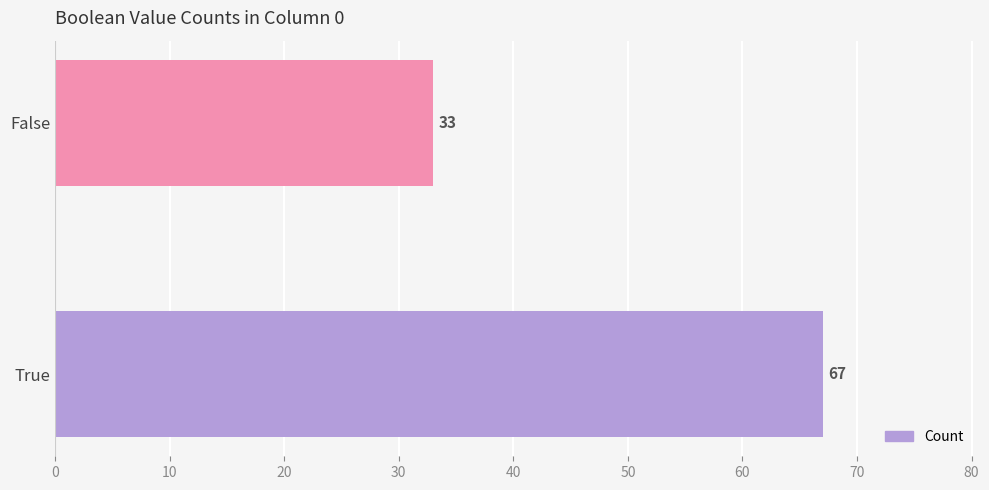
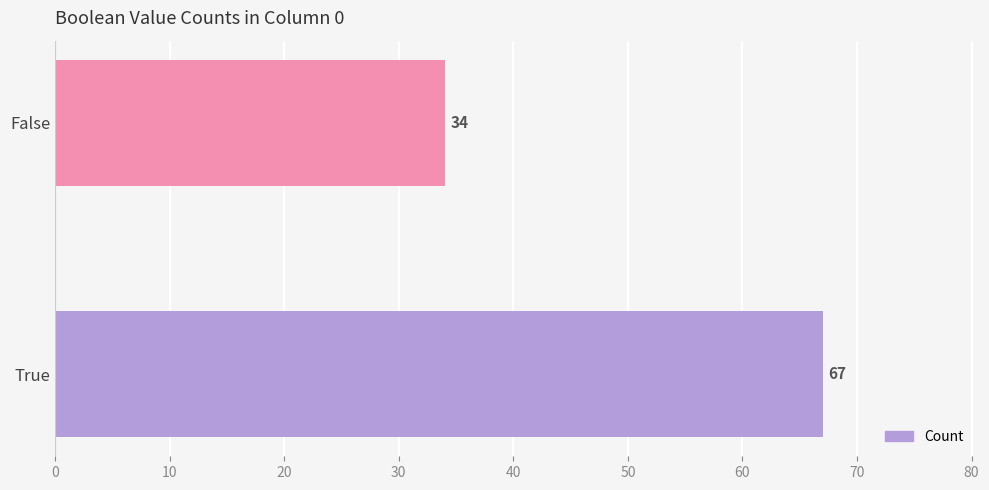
False: 33 -> 34
